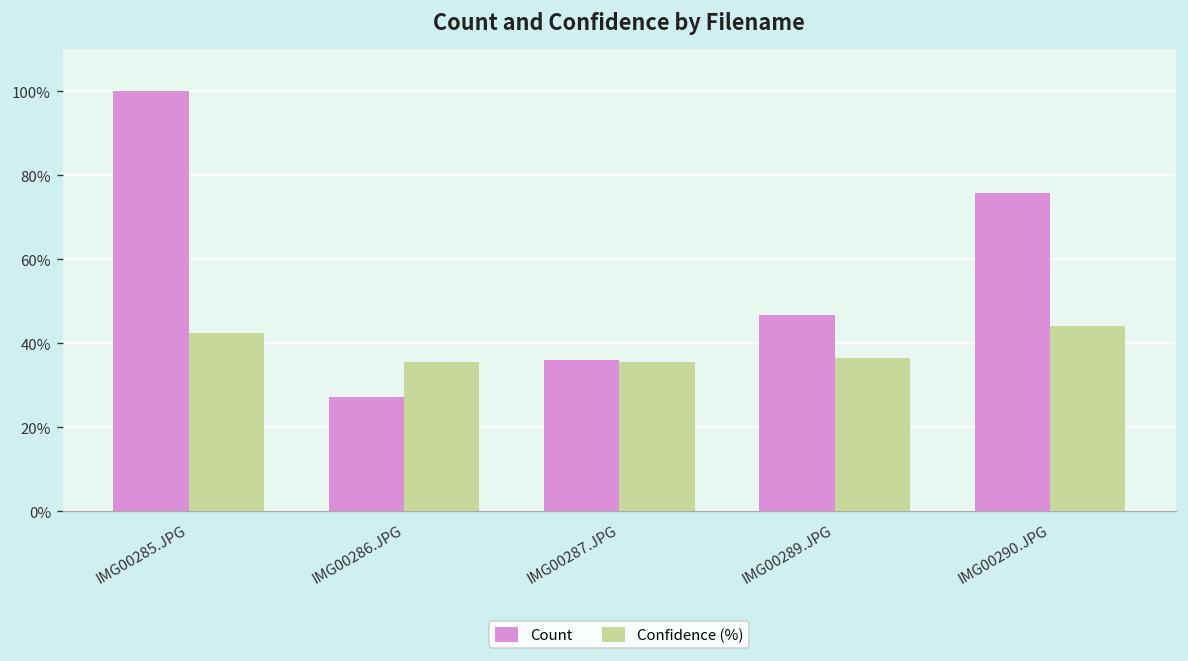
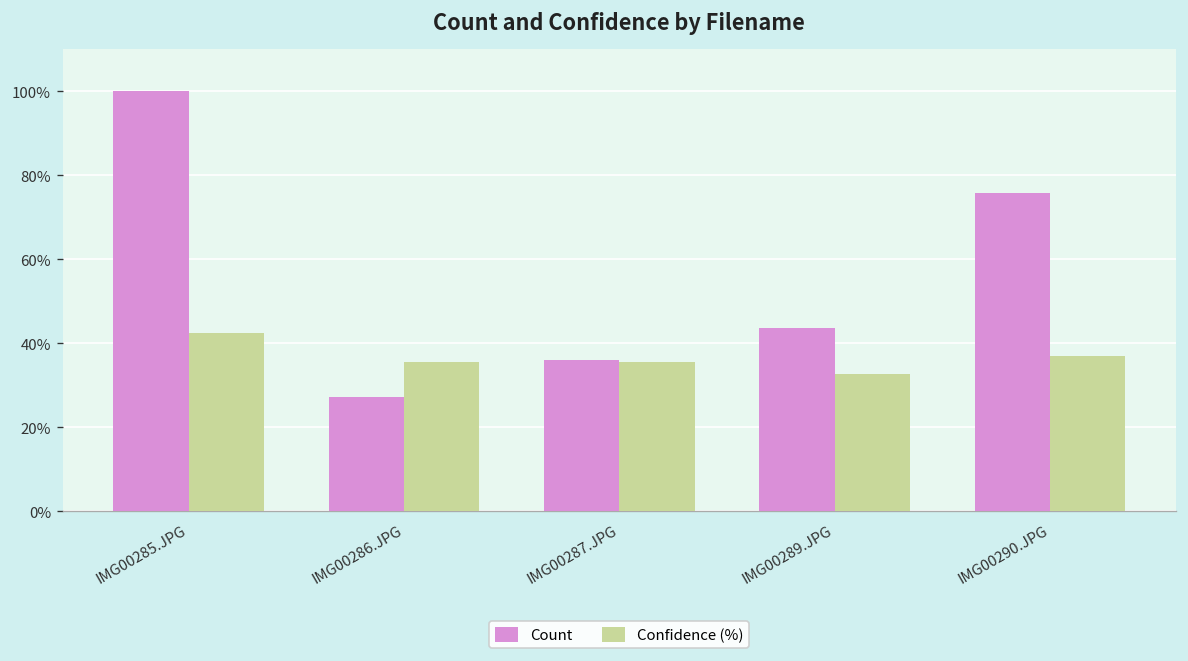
Count, IMG00289.JPG: 47% -> 44%
Confidence (%), IMG00289.JPG: 37% -> 33%
Confidence (%), IMG00290.JPG: 44% -> 37%
